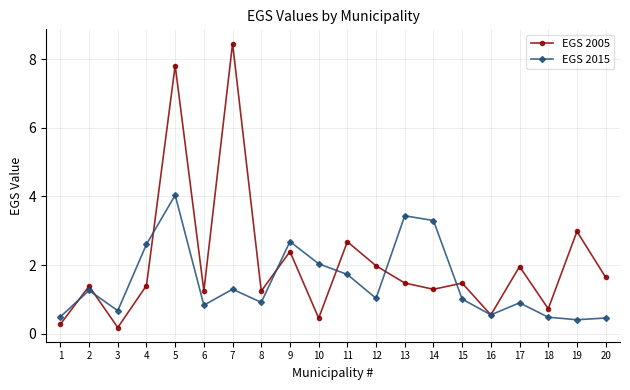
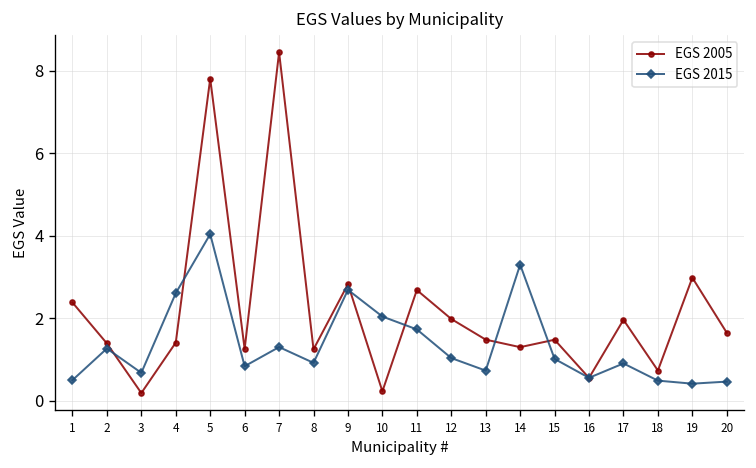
EGS 2005, 1: 0.3 -> 2.4
EGS 2005, 9: 2.4 -> 2.8
EGS 2005, 10: 0.5 -> 0.2
EGS 2015, 13: 3.4 -> 0.7
